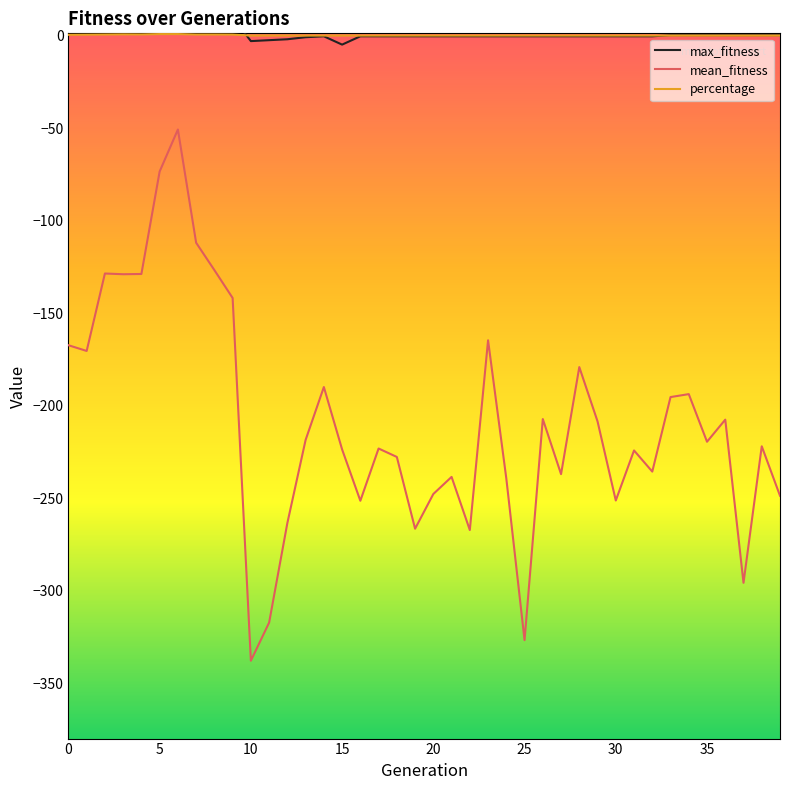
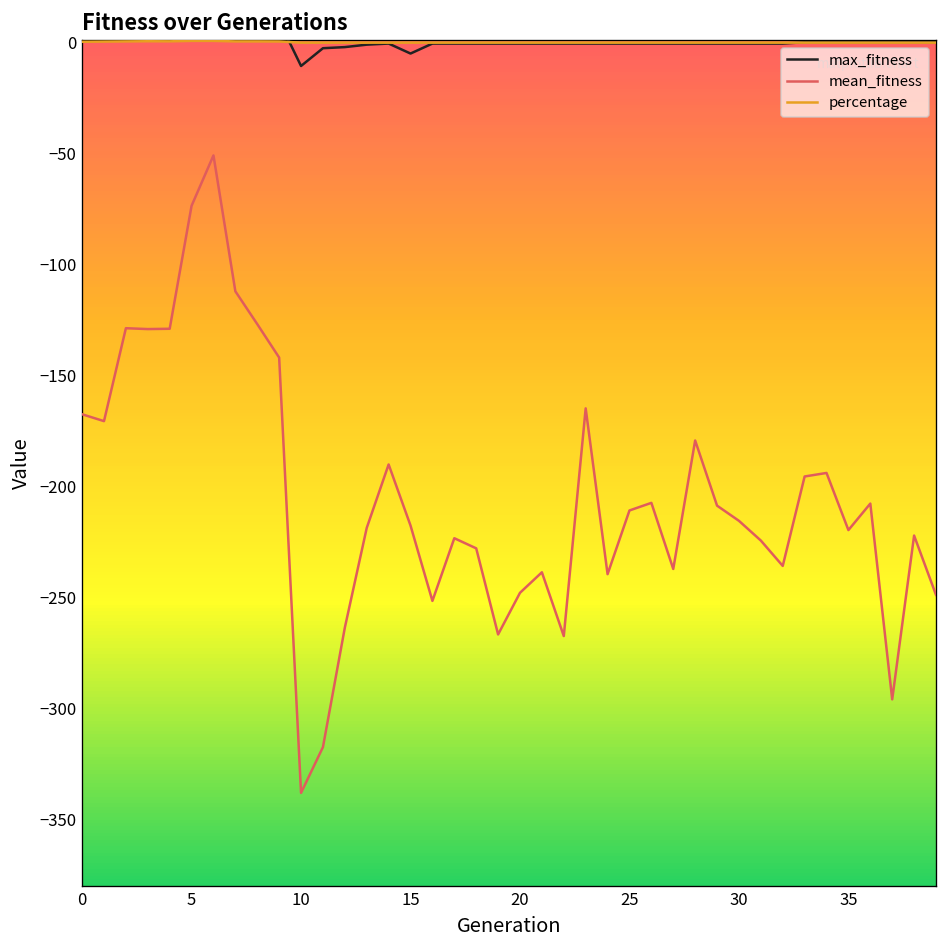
max_fitness, 10: -3 -> -11
mean_fitness, 15: -224 -> -218
mean_fitness, 25: -327 -> -211
mean_fitness, 30: -251 -> -215
